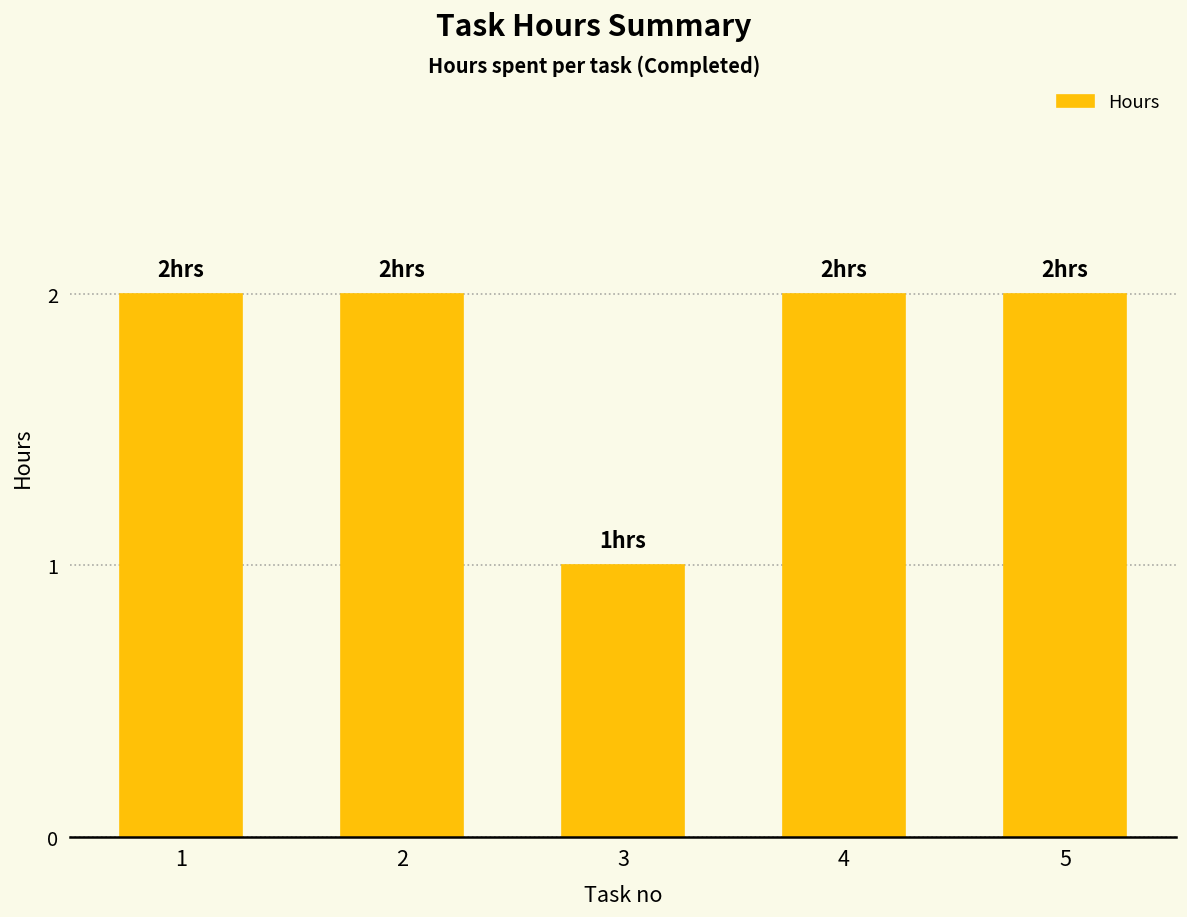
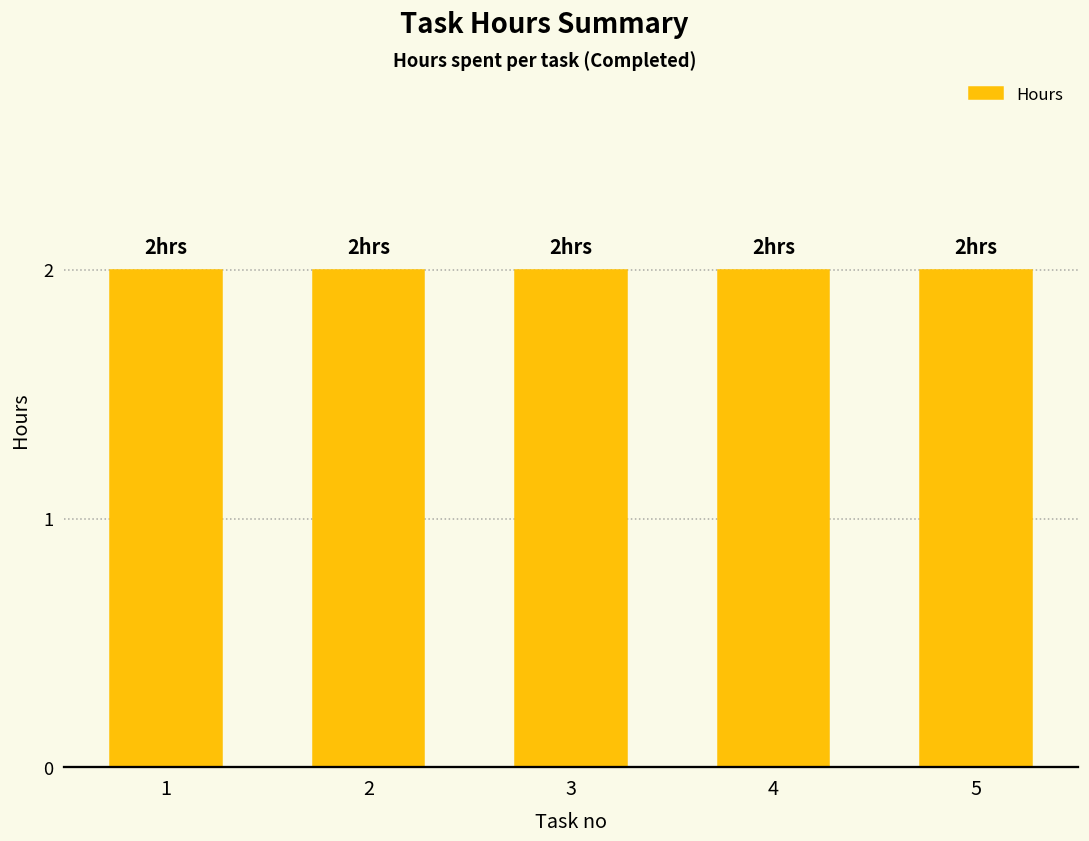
3: 1 -> 2
